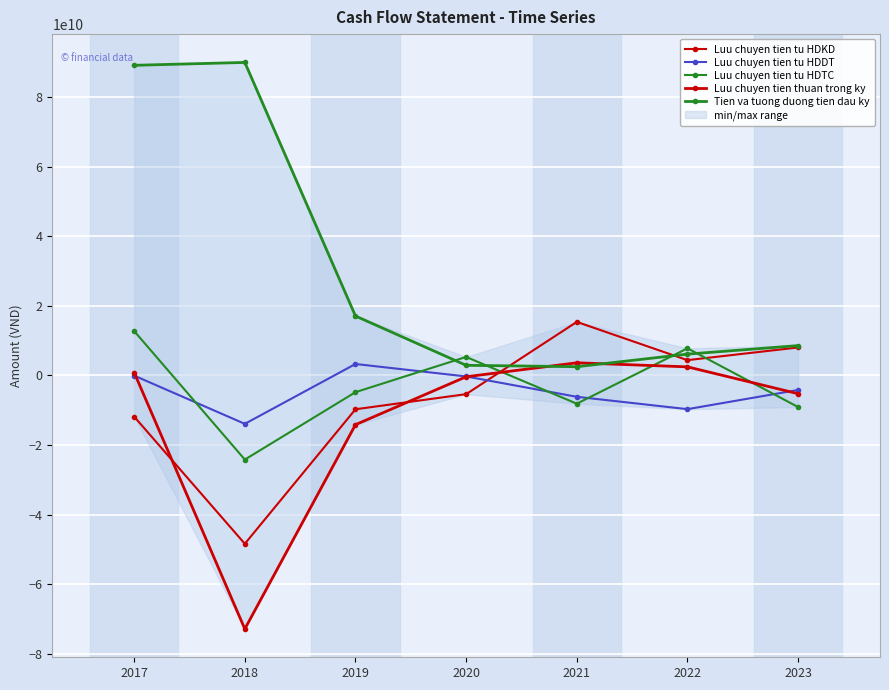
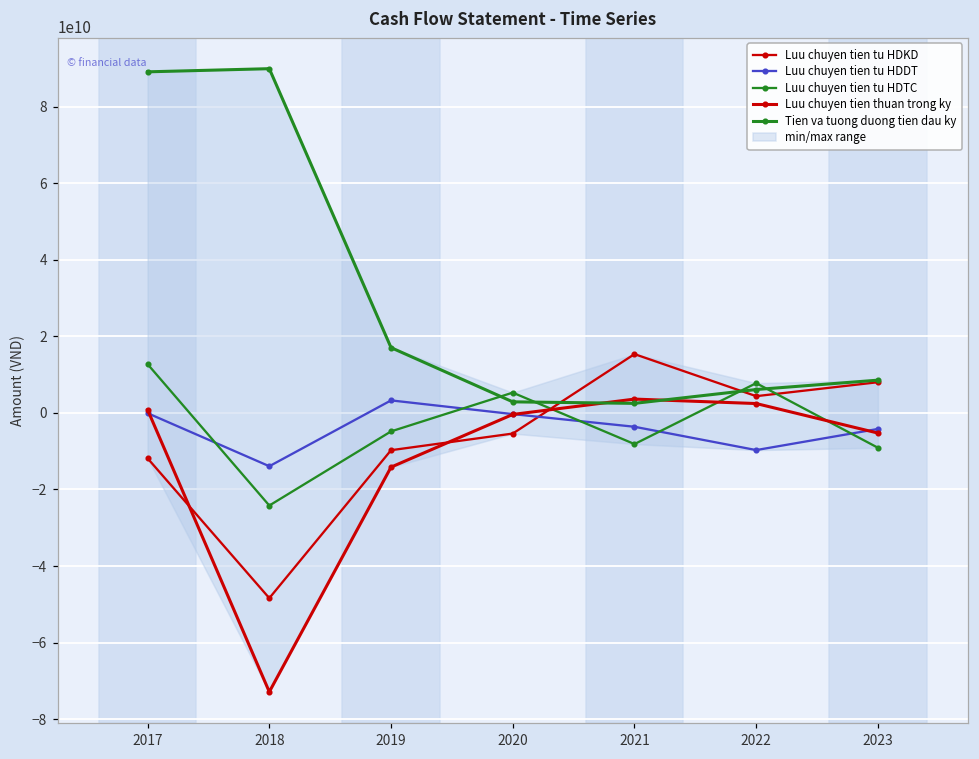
Luu chuyen tien tu HDDT, 2021: -6000000000 -> -4000000000
